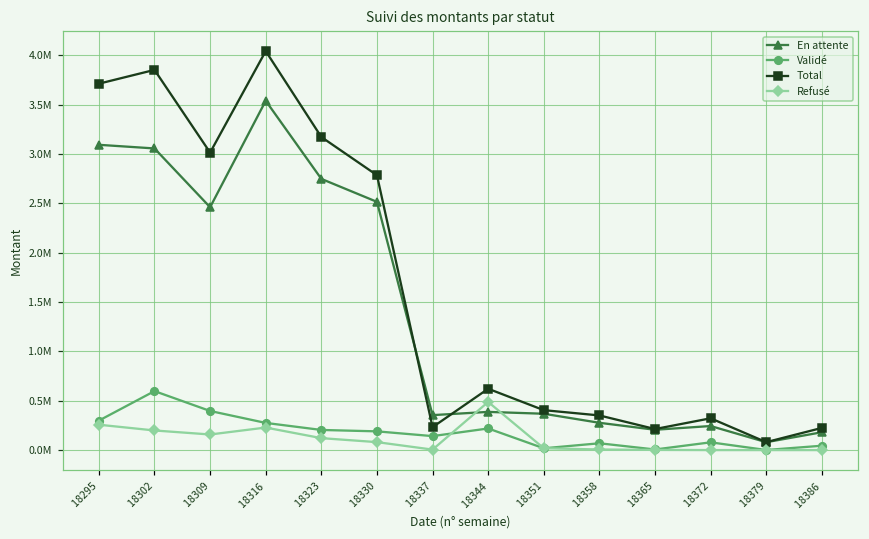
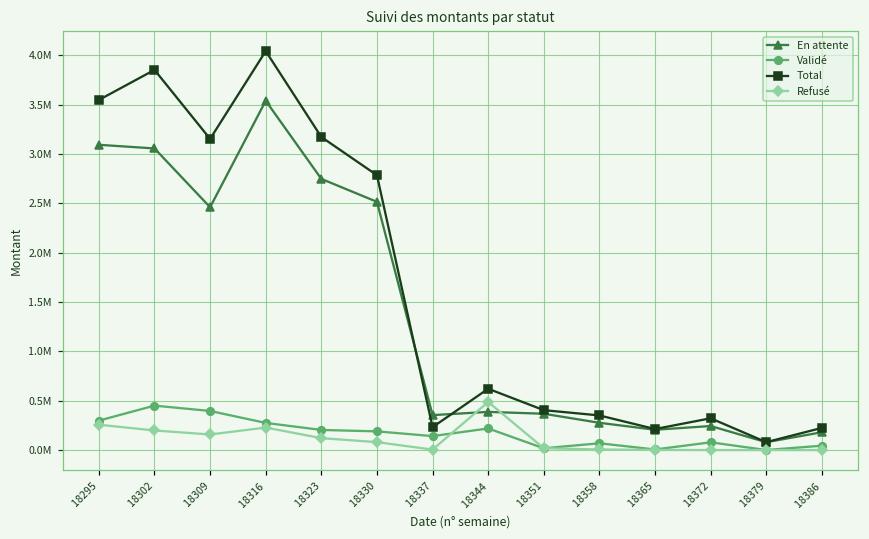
Total, 18295: 3700000 -> 3500000
Validé, 18302: 600000 -> 500000
Total, 18309: 3000000 -> 3200000
